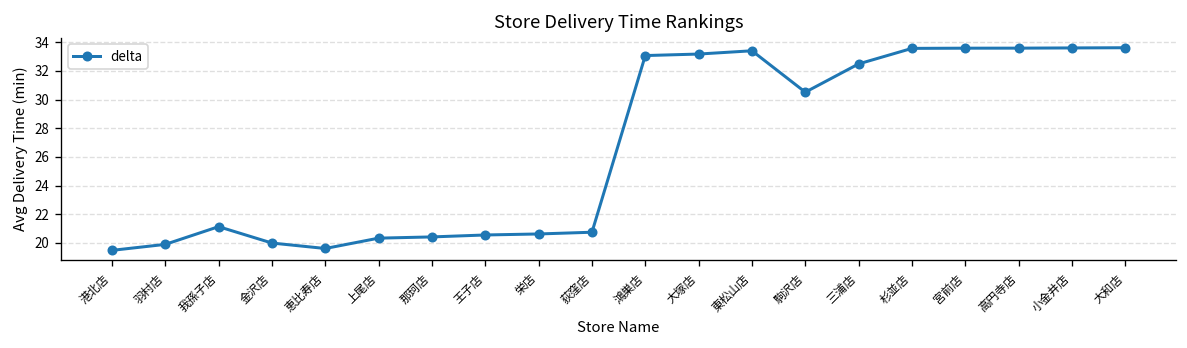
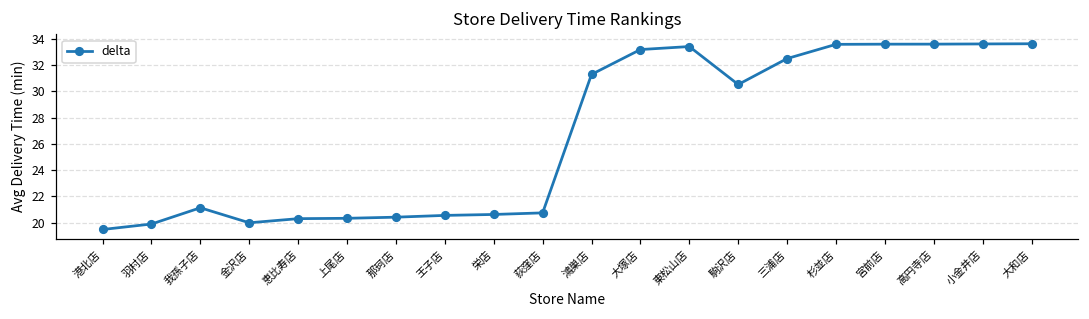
恵比寿店: 19.6 -> 20.3
鴻巣店: 33.1 -> 31.3
